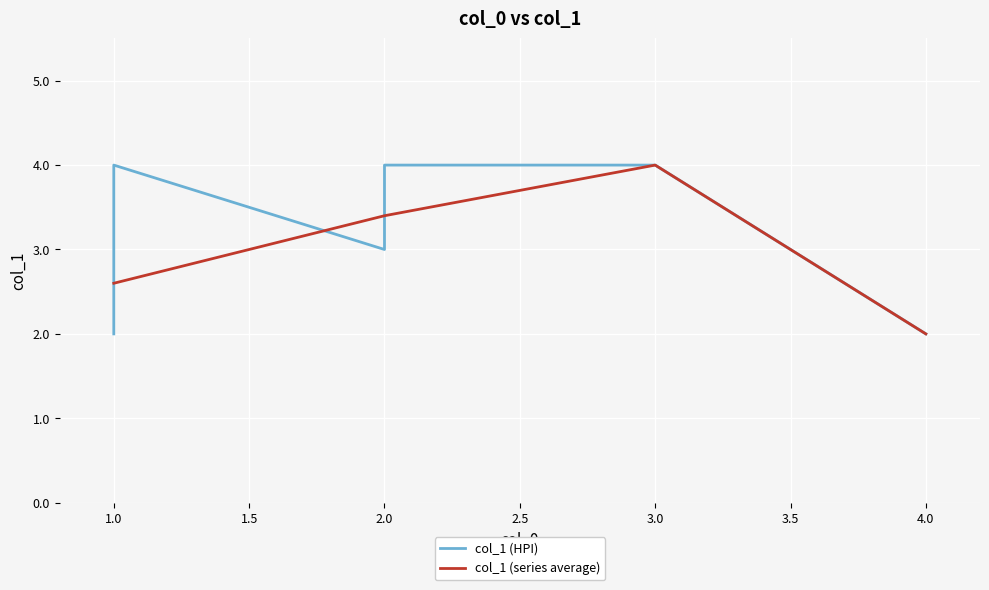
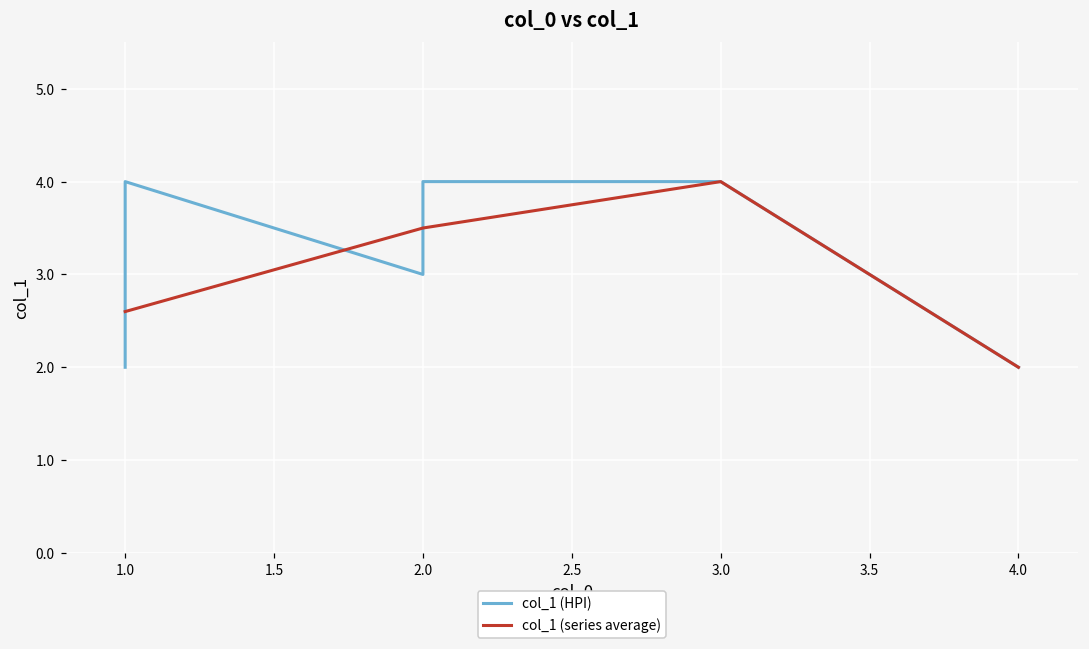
col_1 (series average), 2.0: 3.4 -> 3.5
